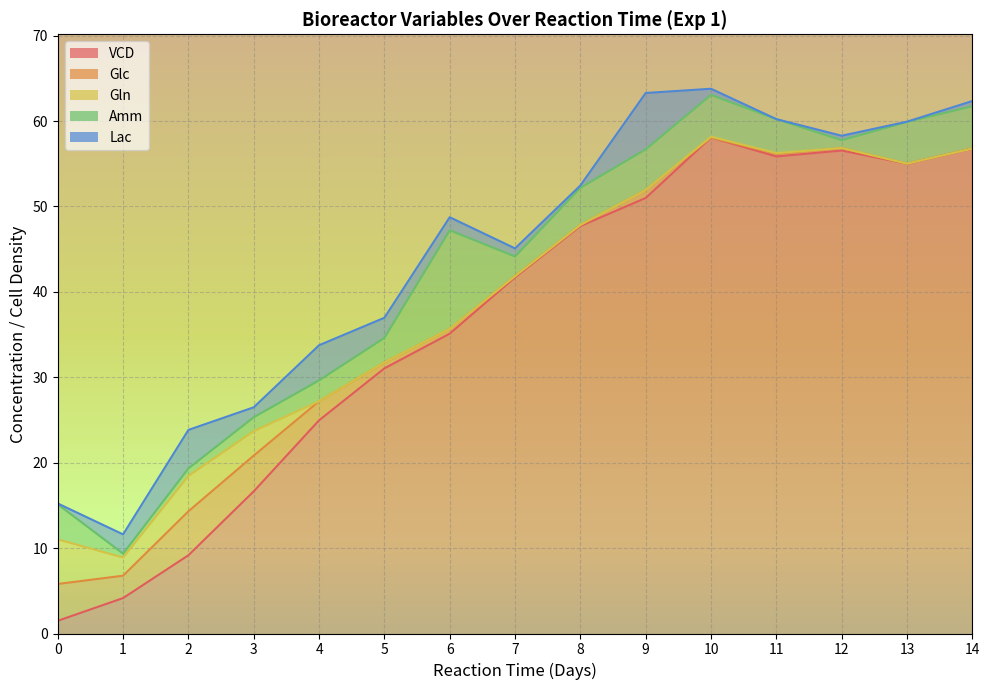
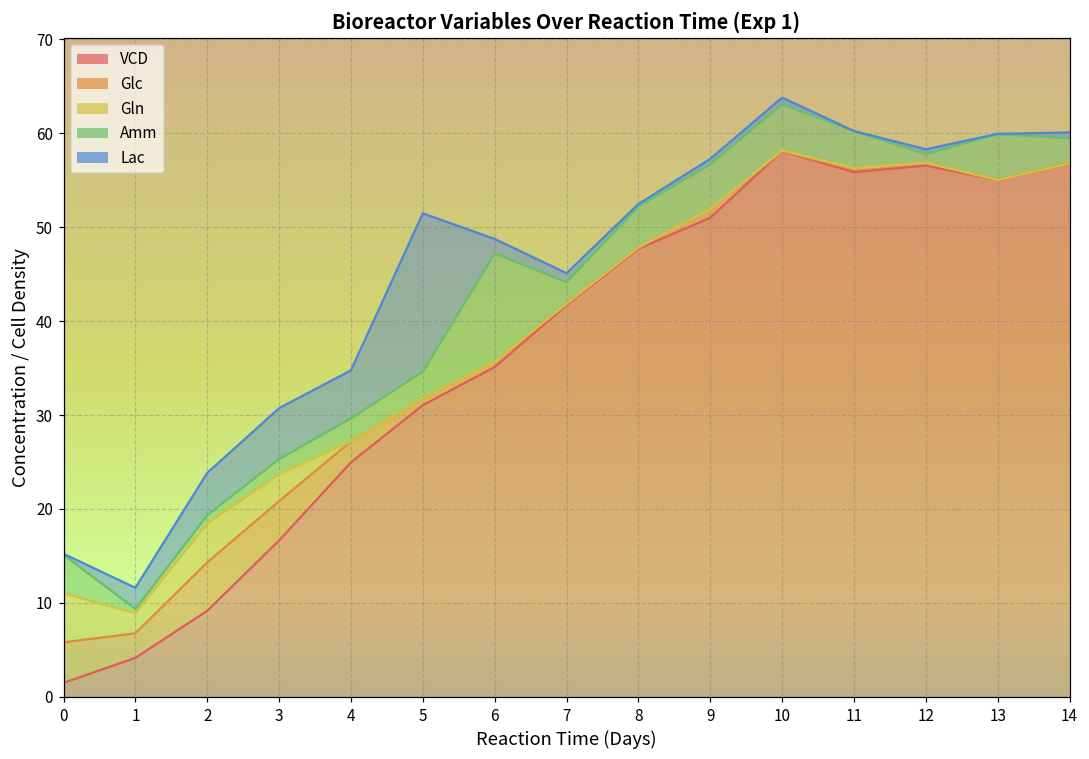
Lac, 3: 1 -> 5
Lac, 4: 4 -> 5
Lac, 5: 2 -> 17
Lac, 9: 7 -> 1
Amm, 14: 5 -> 3
